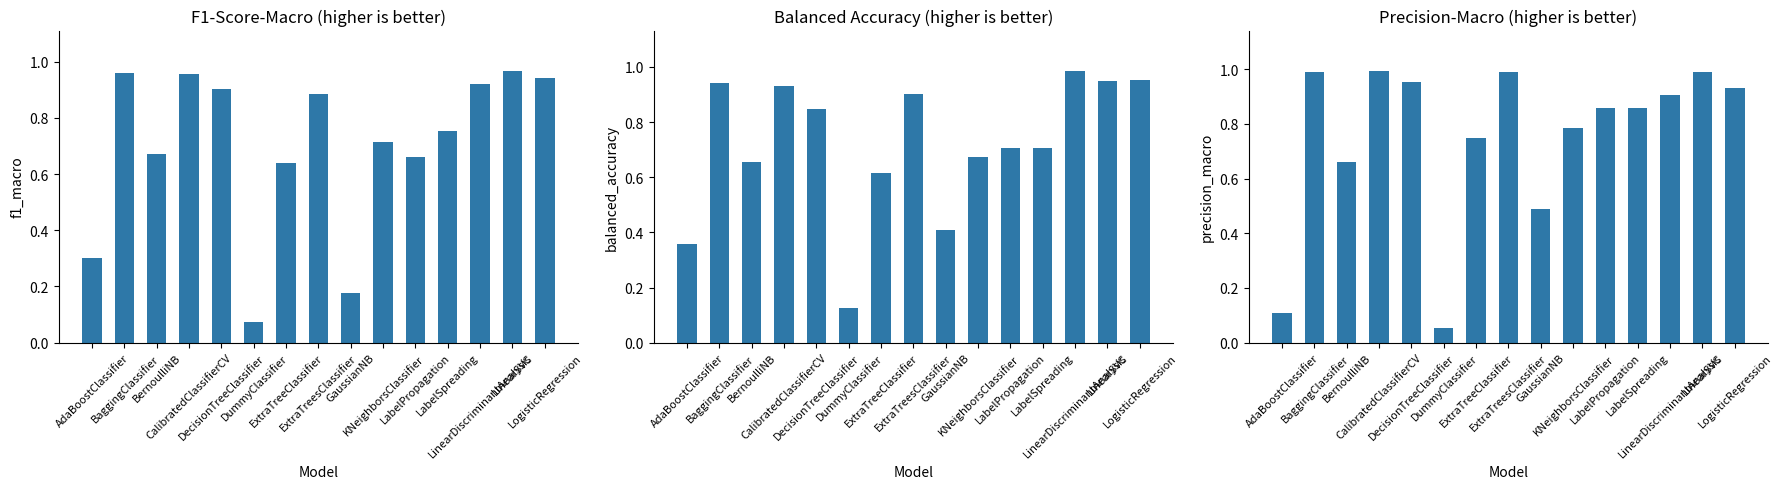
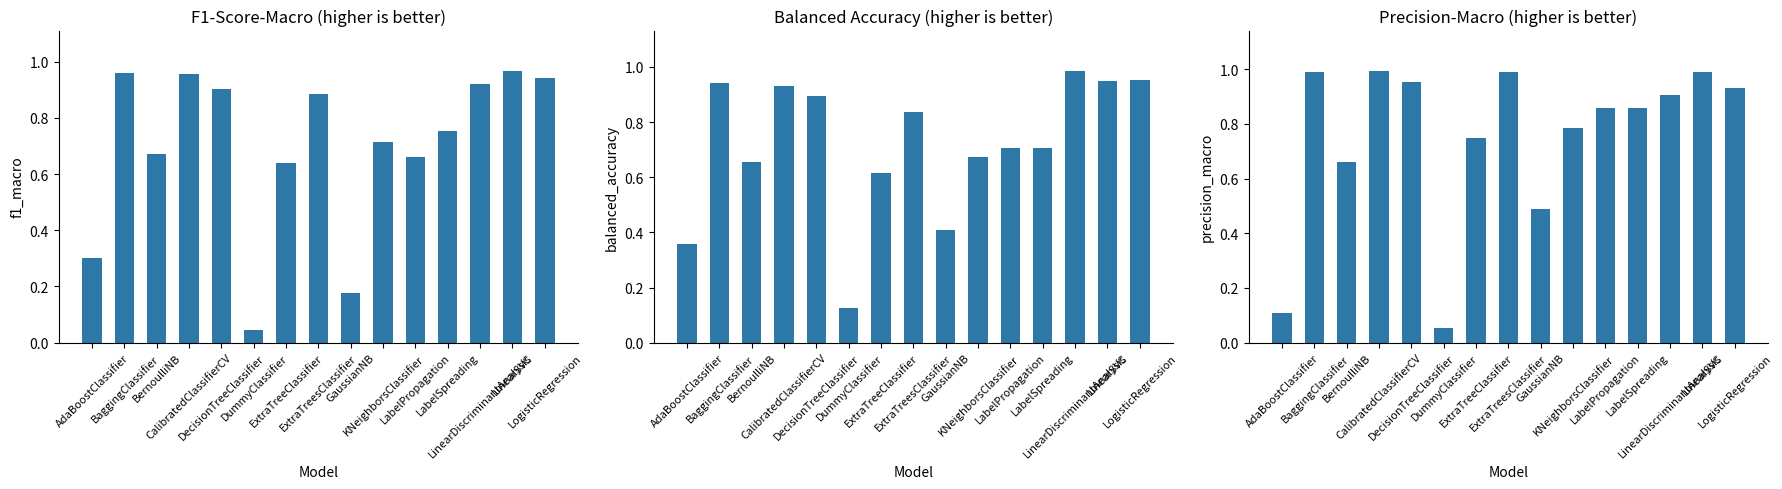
F1-Score-Macro (higher is better), DummyClassifier: 0.08 -> 0.04
Balanced Accuracy (higher is better), DecisionTreeClassifier: 0.85 -> 0.90
Balanced Accuracy (higher is better), ExtraTreesClassifier: 0.90 -> 0.84
